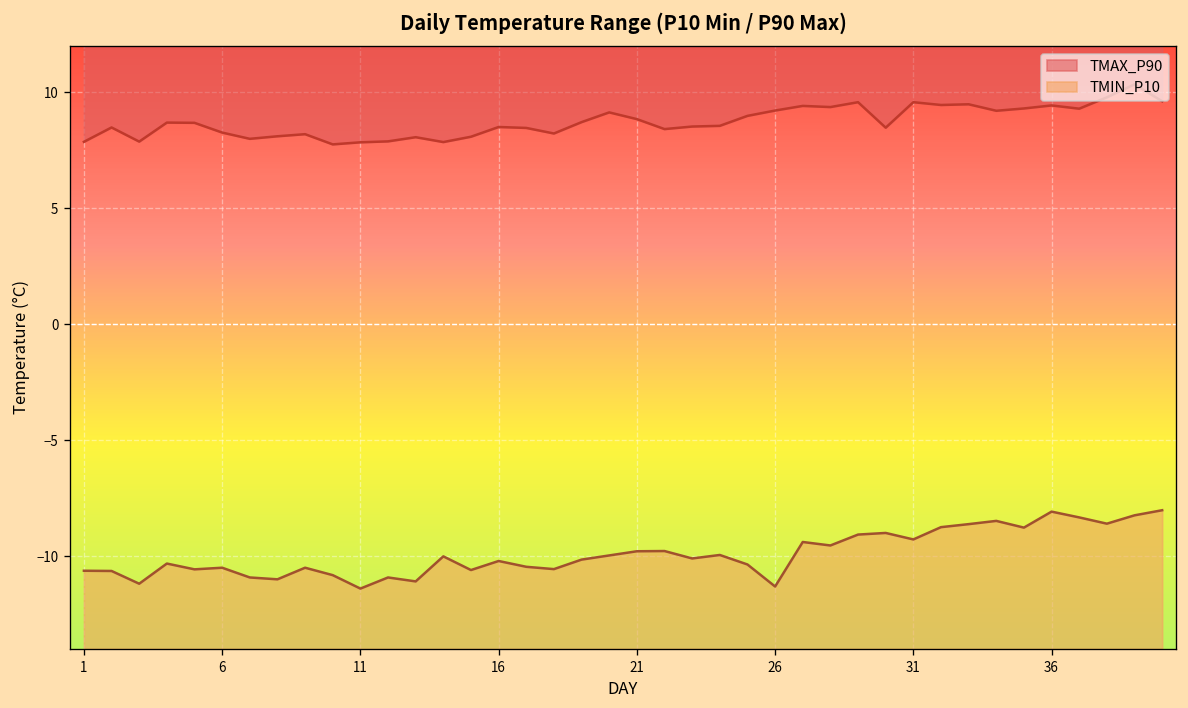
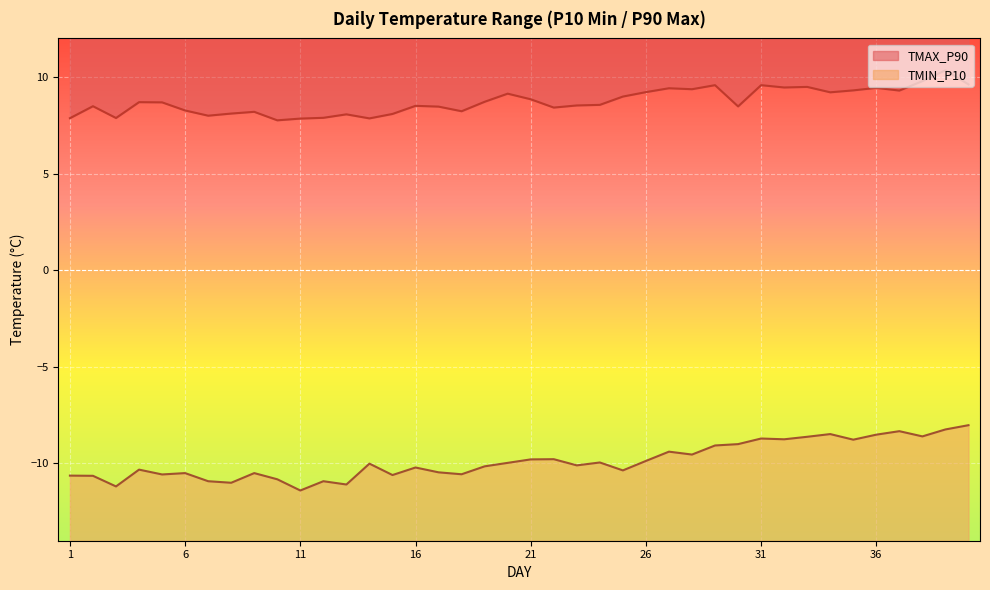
TMIN_P10, 26: -11.3 -> -9.9
TMIN_P10, 31: -9.3 -> -8.7
TMIN_P10, 36: -8.1 -> -8.5
